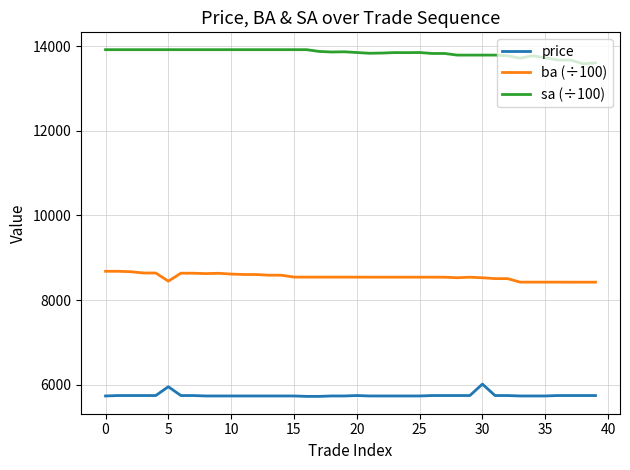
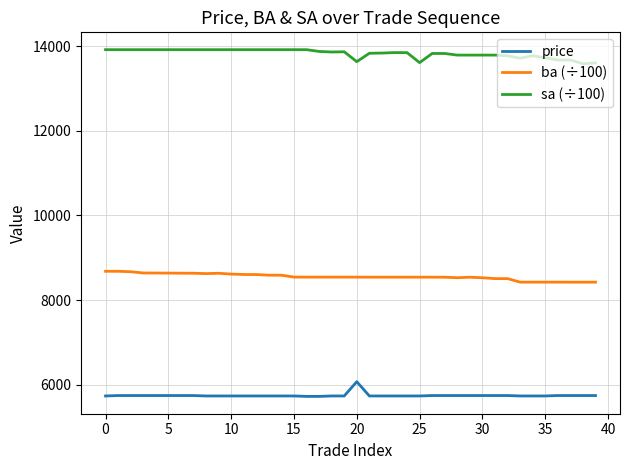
price, 5: 6000 -> 5800
ba (÷100), 5: 8400 -> 8600
price, 20: 5800 -> 6100
sa (÷100), 20: 13800 -> 13600
sa (÷100), 25: 13800 -> 13600
price, 30: 6000 -> 5800
